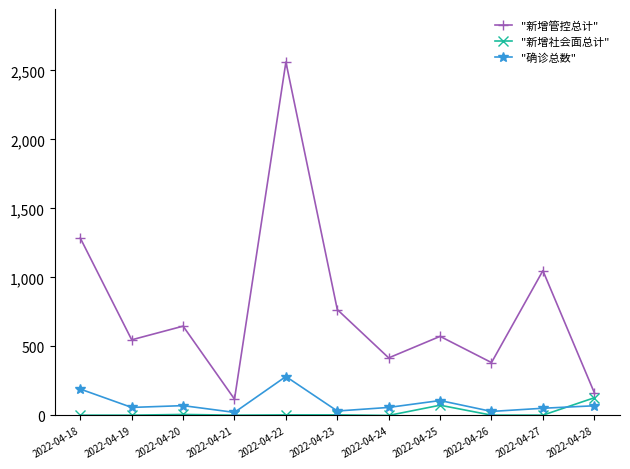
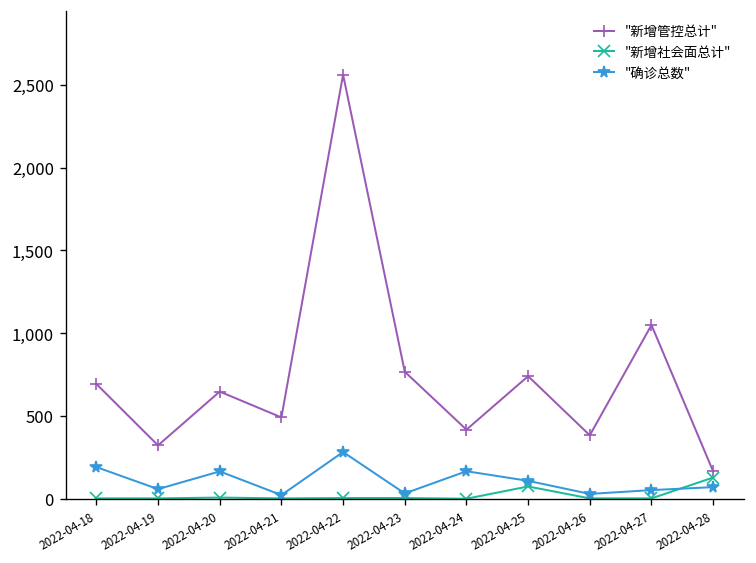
"新增管控总计", 2022-04-18: 1,290 -> 690
"新增管控总计", 2022-04-19: 550 -> 320
"确诊总数", 2022-04-20: 70 -> 170
"新增管控总计", 2022-04-21: 120 -> 490
"确诊总数", 2022-04-24: 60 -> 170
"新增管控总计", 2022-04-25: 570 -> 740
